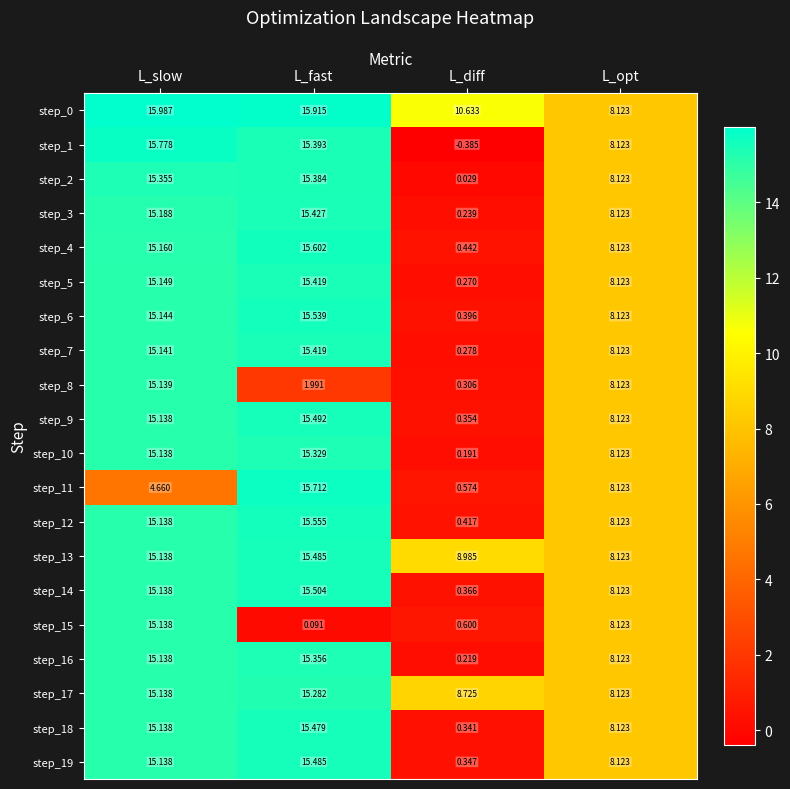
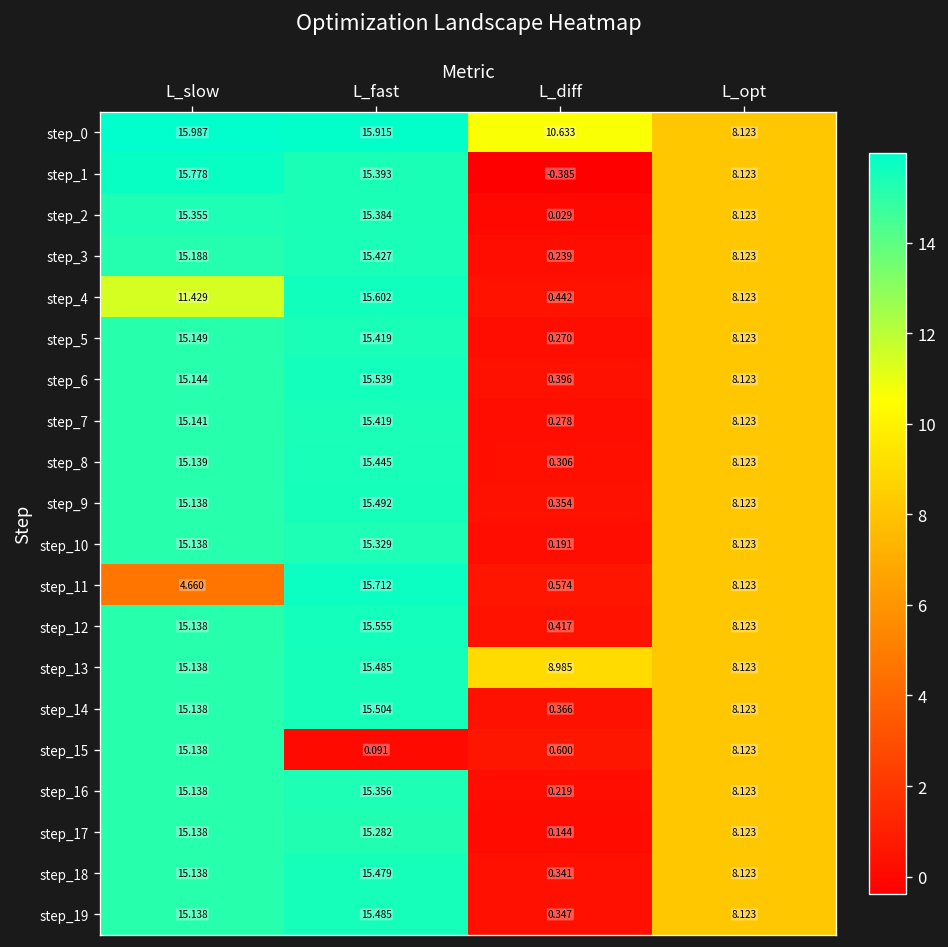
step_4, L_slow: 15.160 -> 11.429
step_8, L_fast: 1.991 -> 15.445
step_17, L_diff: 8.725 -> 0.144
